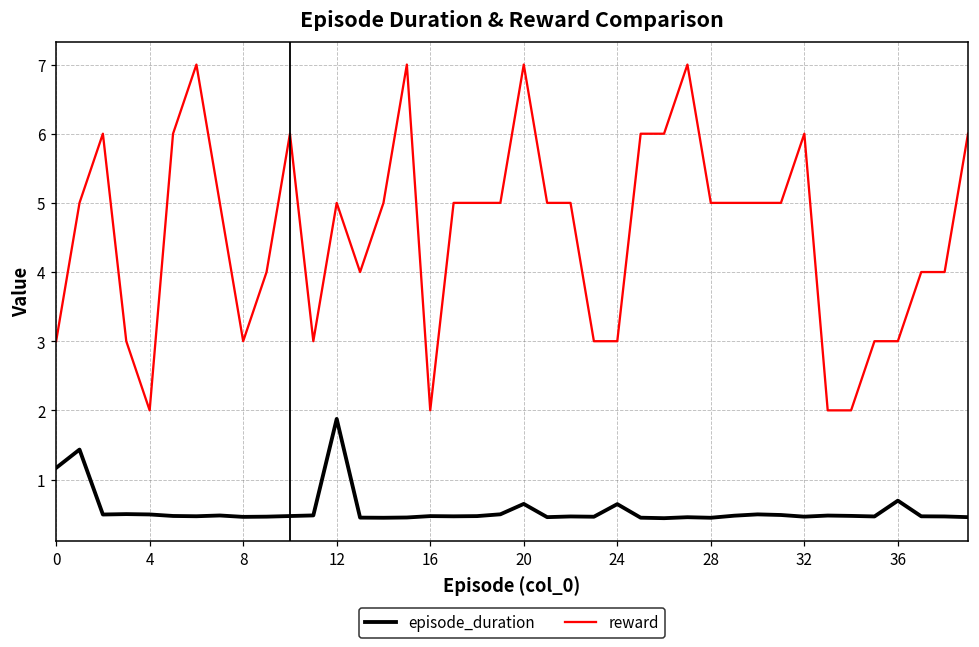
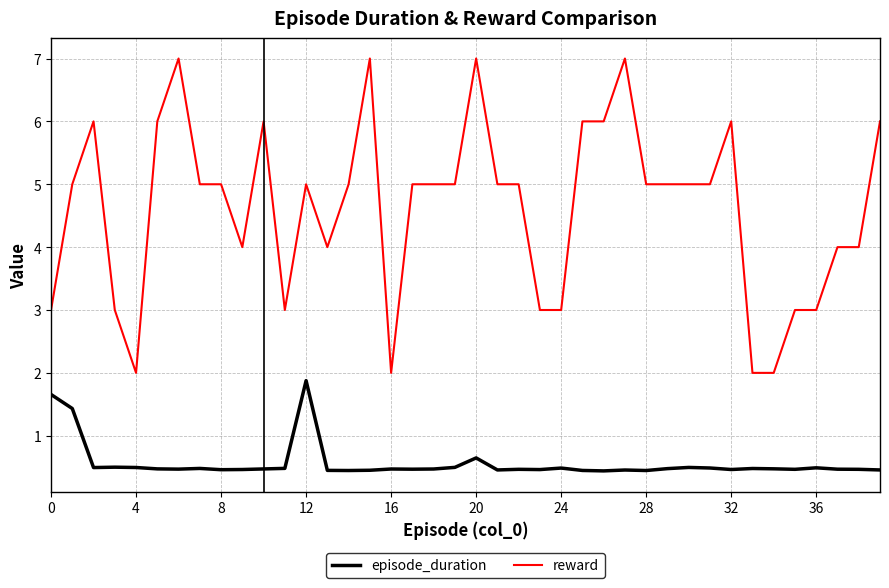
episode_duration, 0: 1.2 -> 1.7
reward, 8: 3 -> 5
episode_duration, 24: 0.6 -> 0.5
episode_duration, 36: 0.7 -> 0.5
